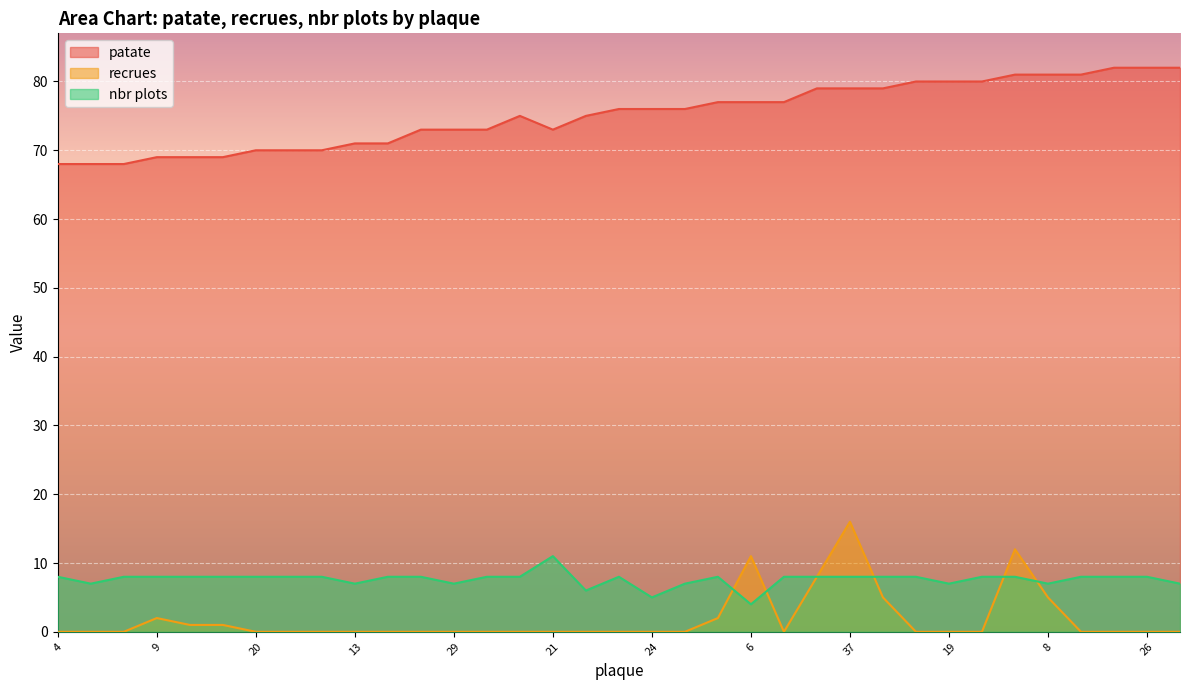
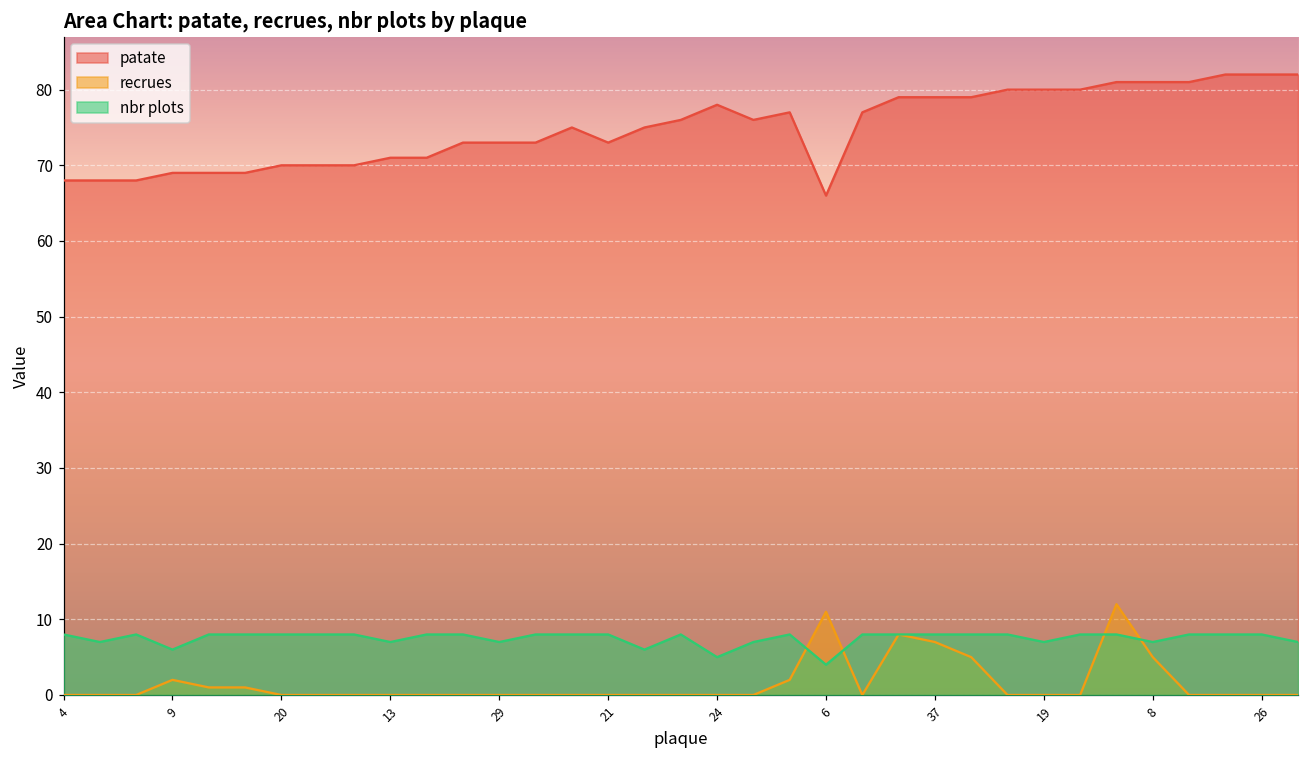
nbr plots, 9: 8 -> 6
nbr plots, 21: 11 -> 8
patate, 24: 76 -> 78
patate, 6: 77 -> 66
recrues, 37: 16 -> 7
